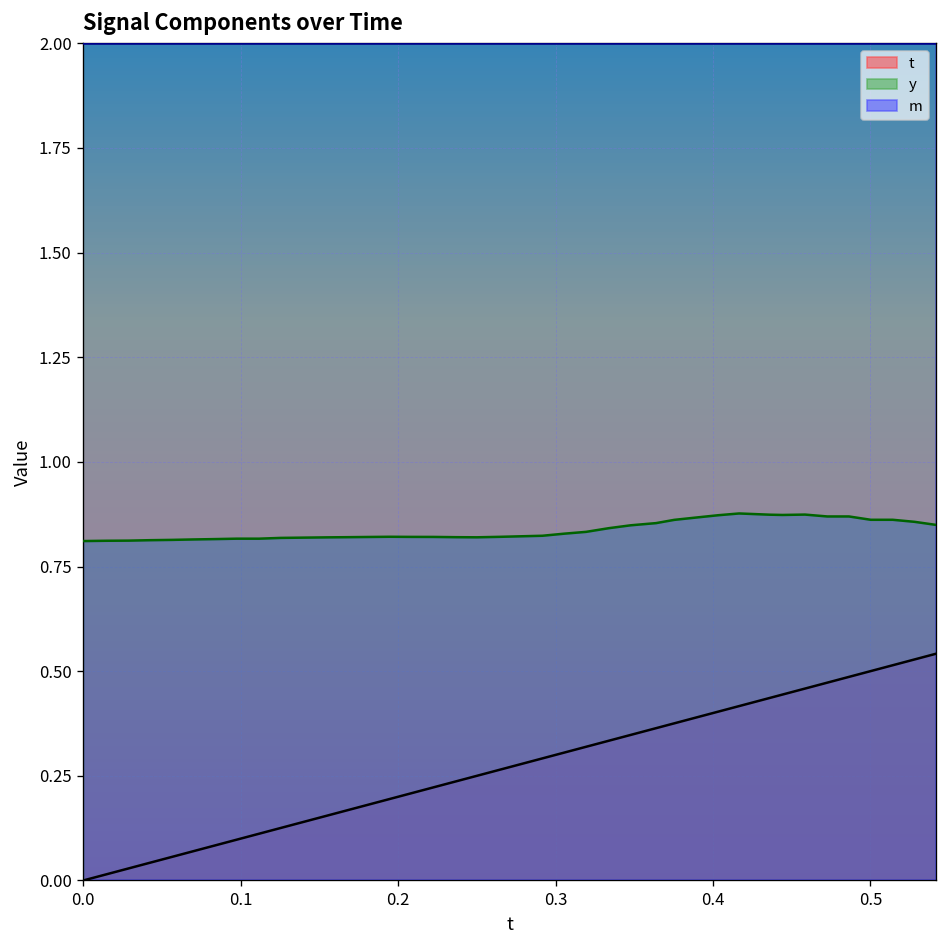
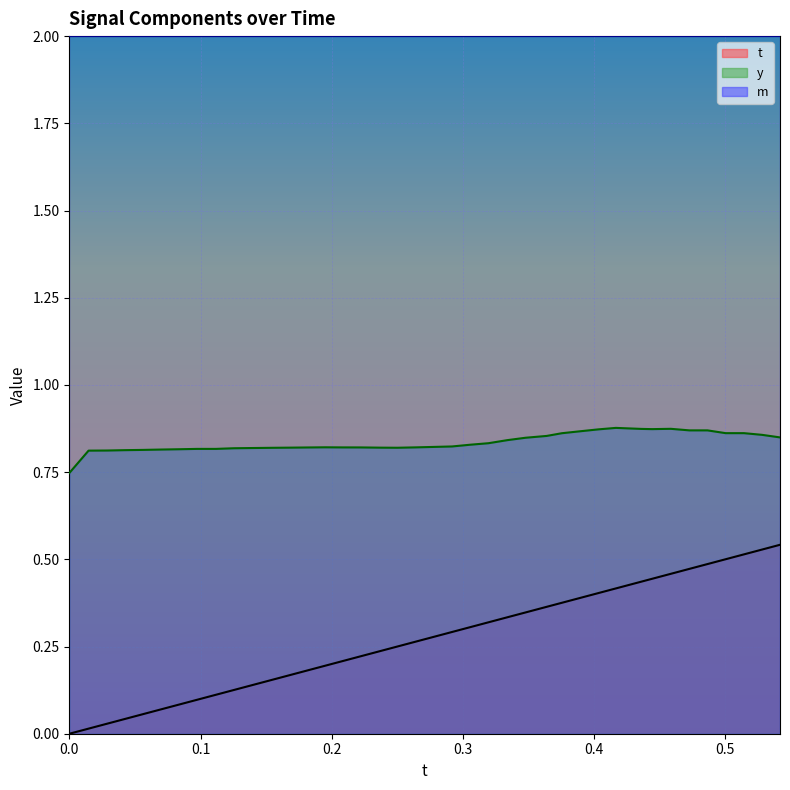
y, 0.0: 0.81 -> 0.75
